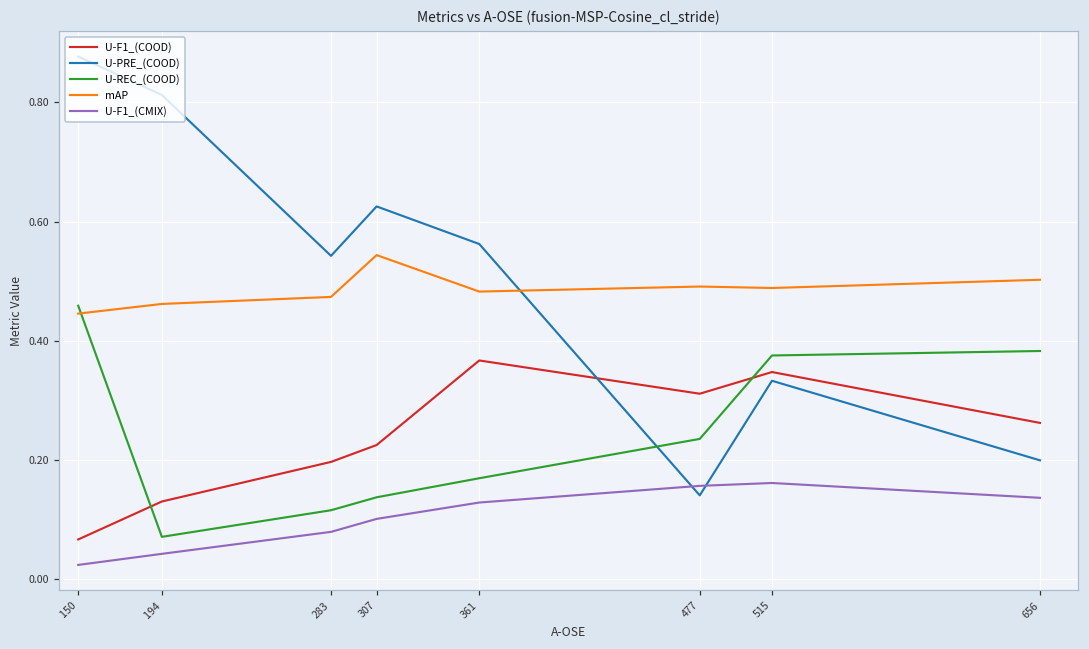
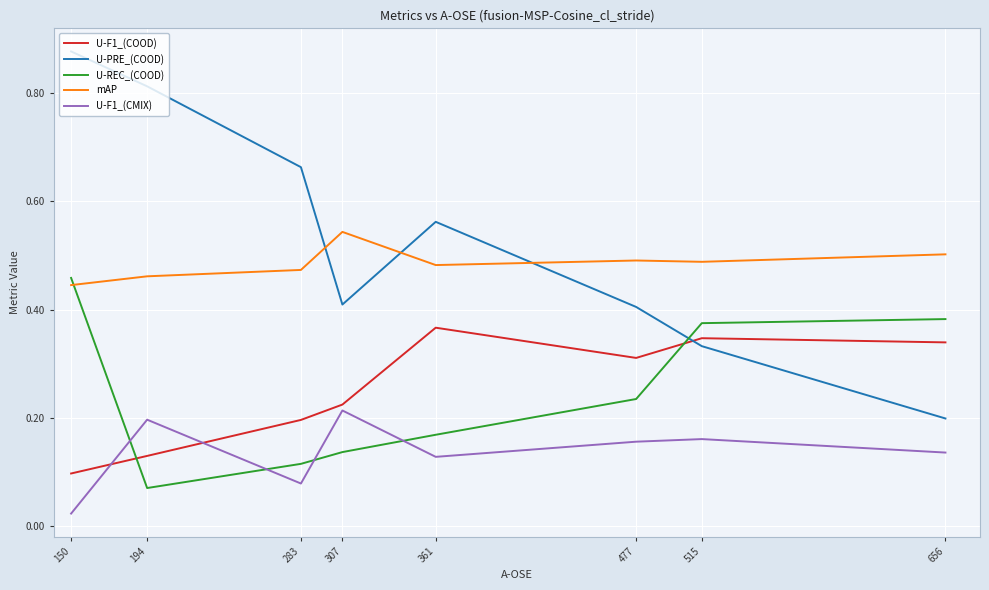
U-F1_(COOD), 150: 0.07 -> 0.10
U-F1_(CMIX), 194: 0.04 -> 0.20
U-PRE_(COOD), 283: 0.54 -> 0.66
U-PRE_(COOD), 307: 0.63 -> 0.41
U-F1_(CMIX), 307: 0.10 -> 0.21
U-PRE_(COOD), 477: 0.14 -> 0.41
U-F1_(COOD), 656: 0.26 -> 0.34
